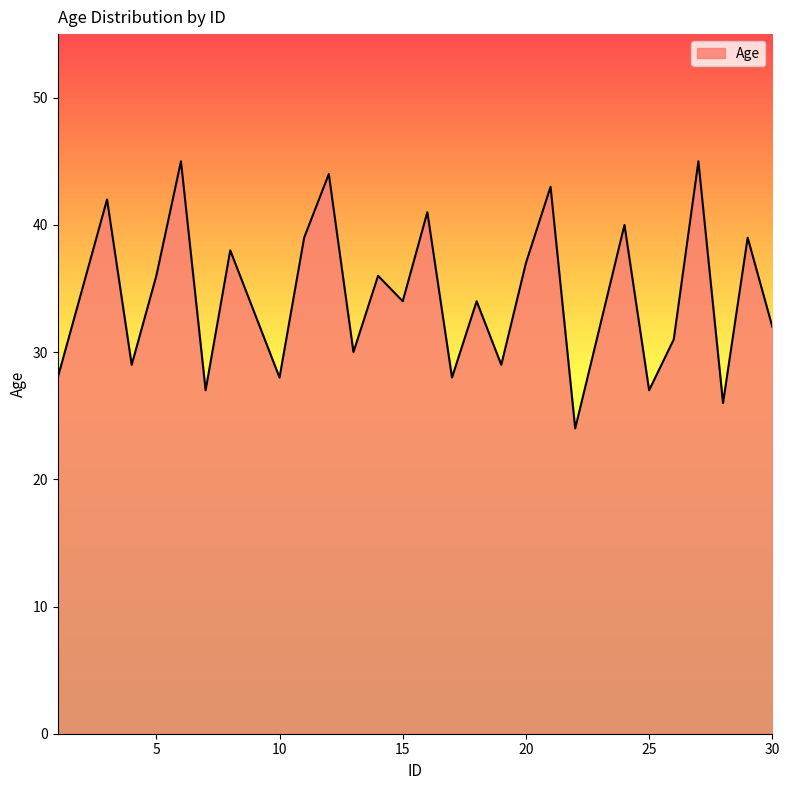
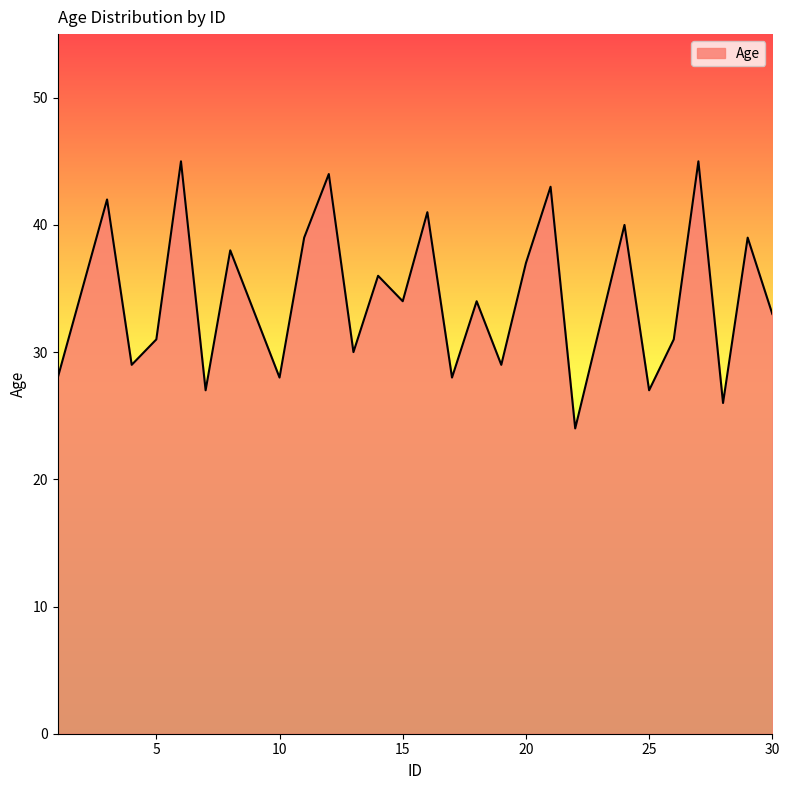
5: 36 -> 31
30: 32 -> 33
